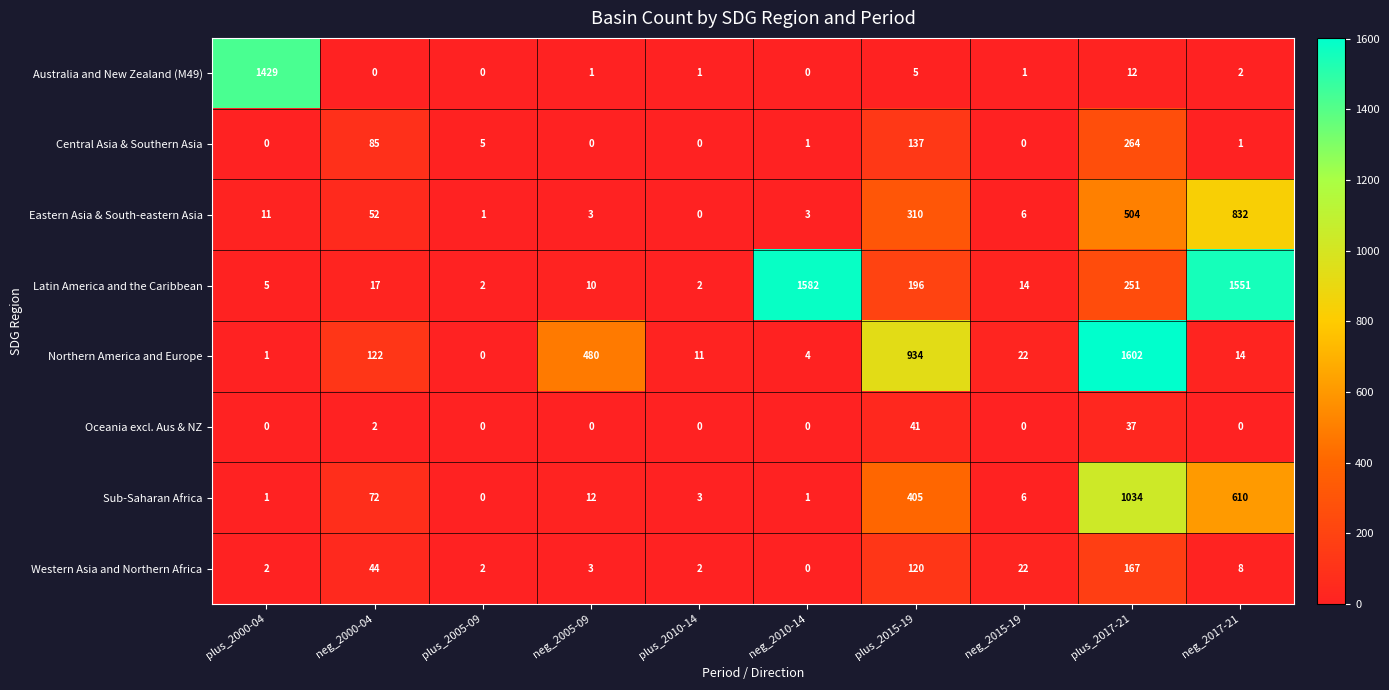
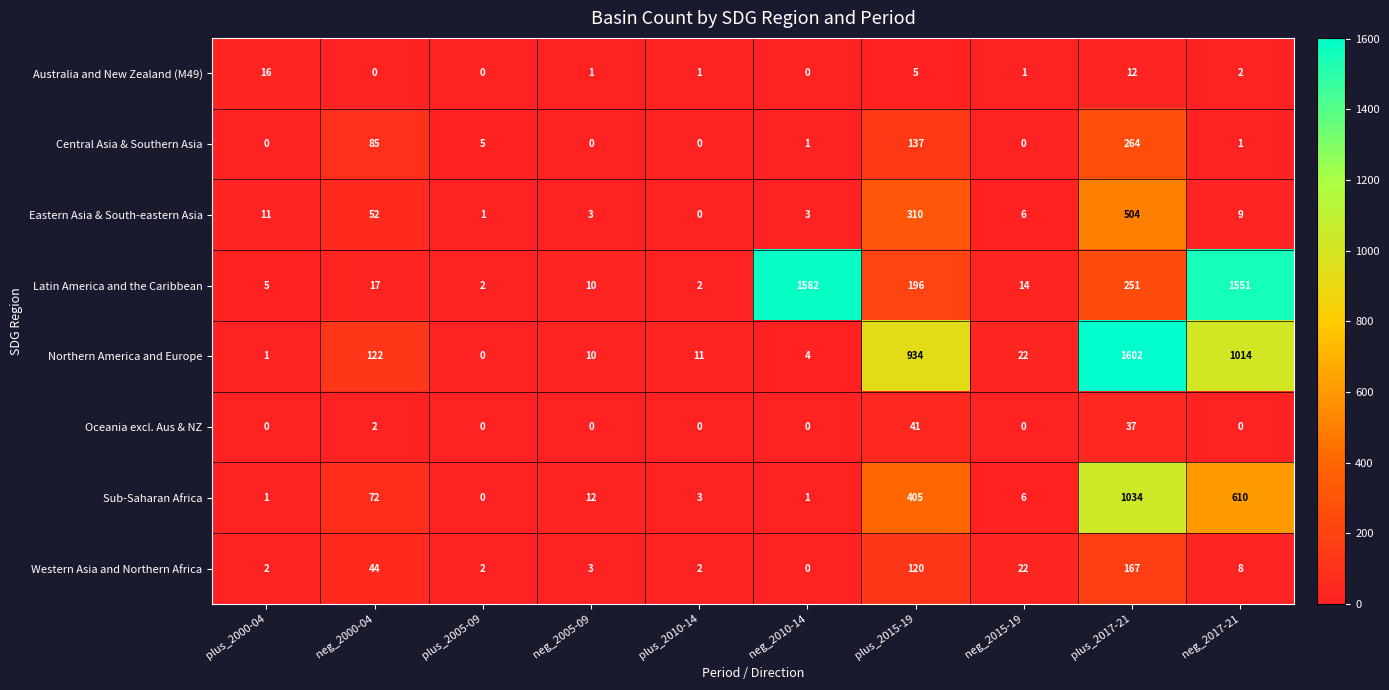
Australia and New Zealand (M49), plus_2000-04: 1429 -> 16
Eastern Asia & South-eastern Asia, neg_2017-21: 832 -> 9
Northern America and Europe, neg_2005-09: 480 -> 10
Northern America and Europe, neg_2017-21: 14 -> 1014
